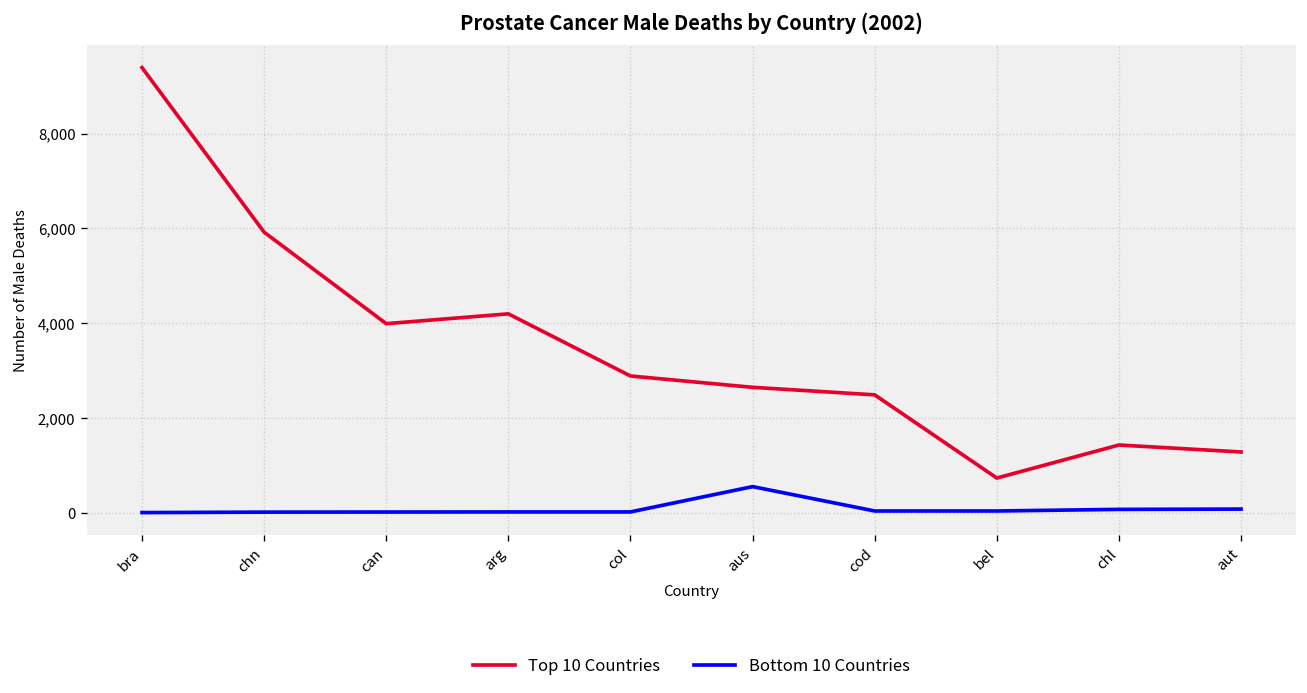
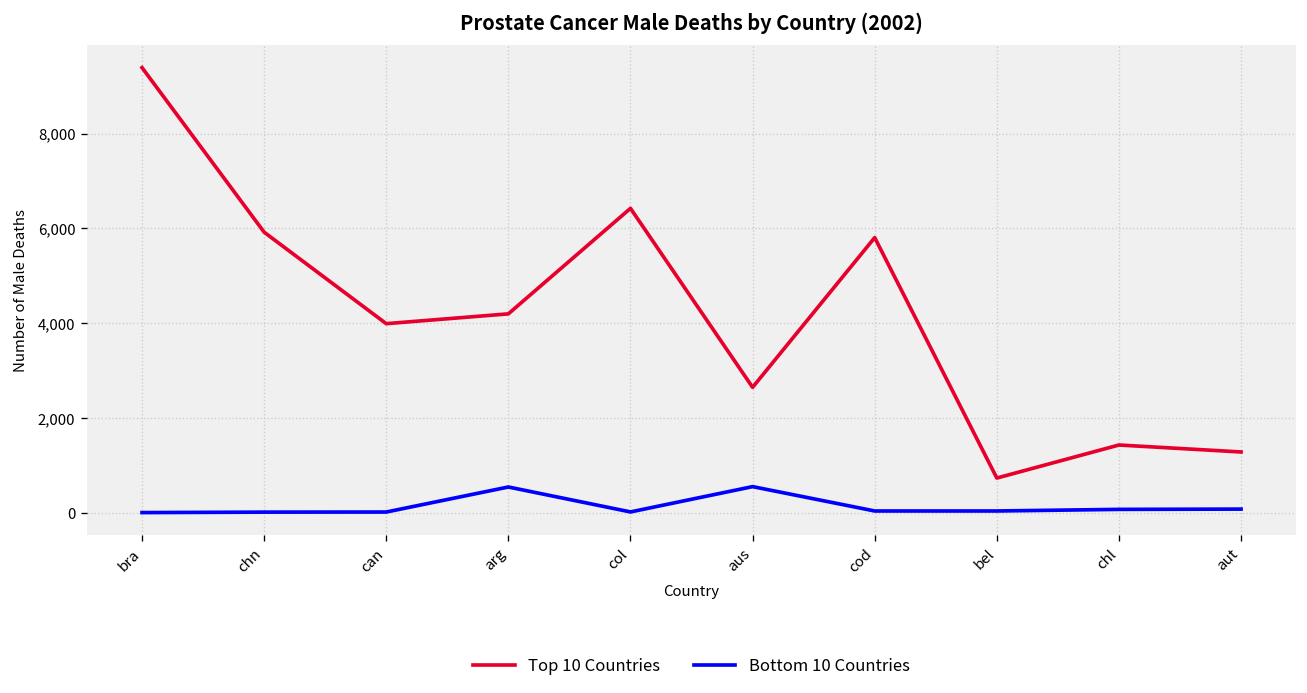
Bottom 10 Countries, arg: 0 -> 500
Top 10 Countries, col: 2,900 -> 6,400
Top 10 Countries, cod: 2,500 -> 5,800
